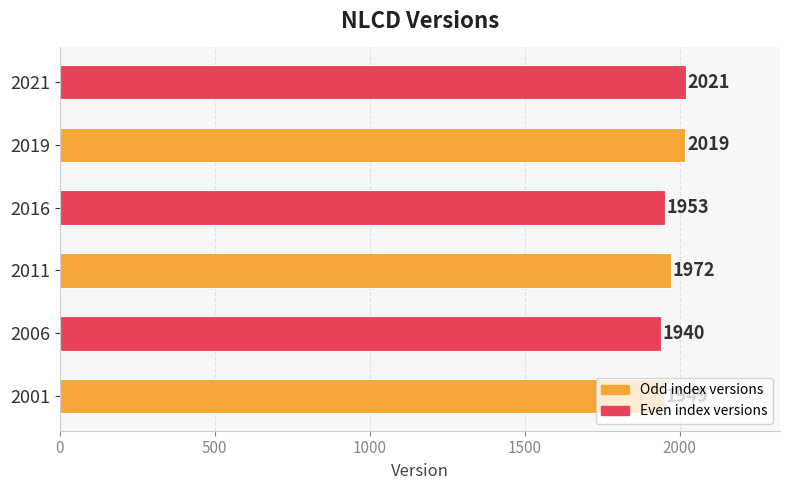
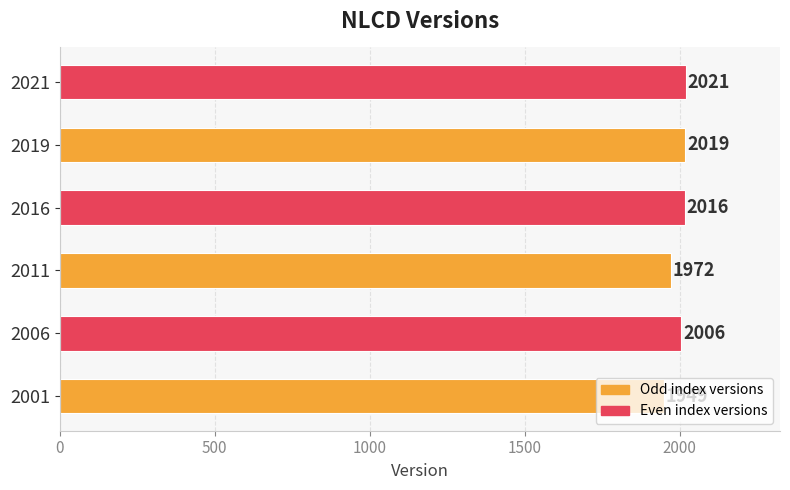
2016: 1953 -> 2016
2006: 1940 -> 2006
